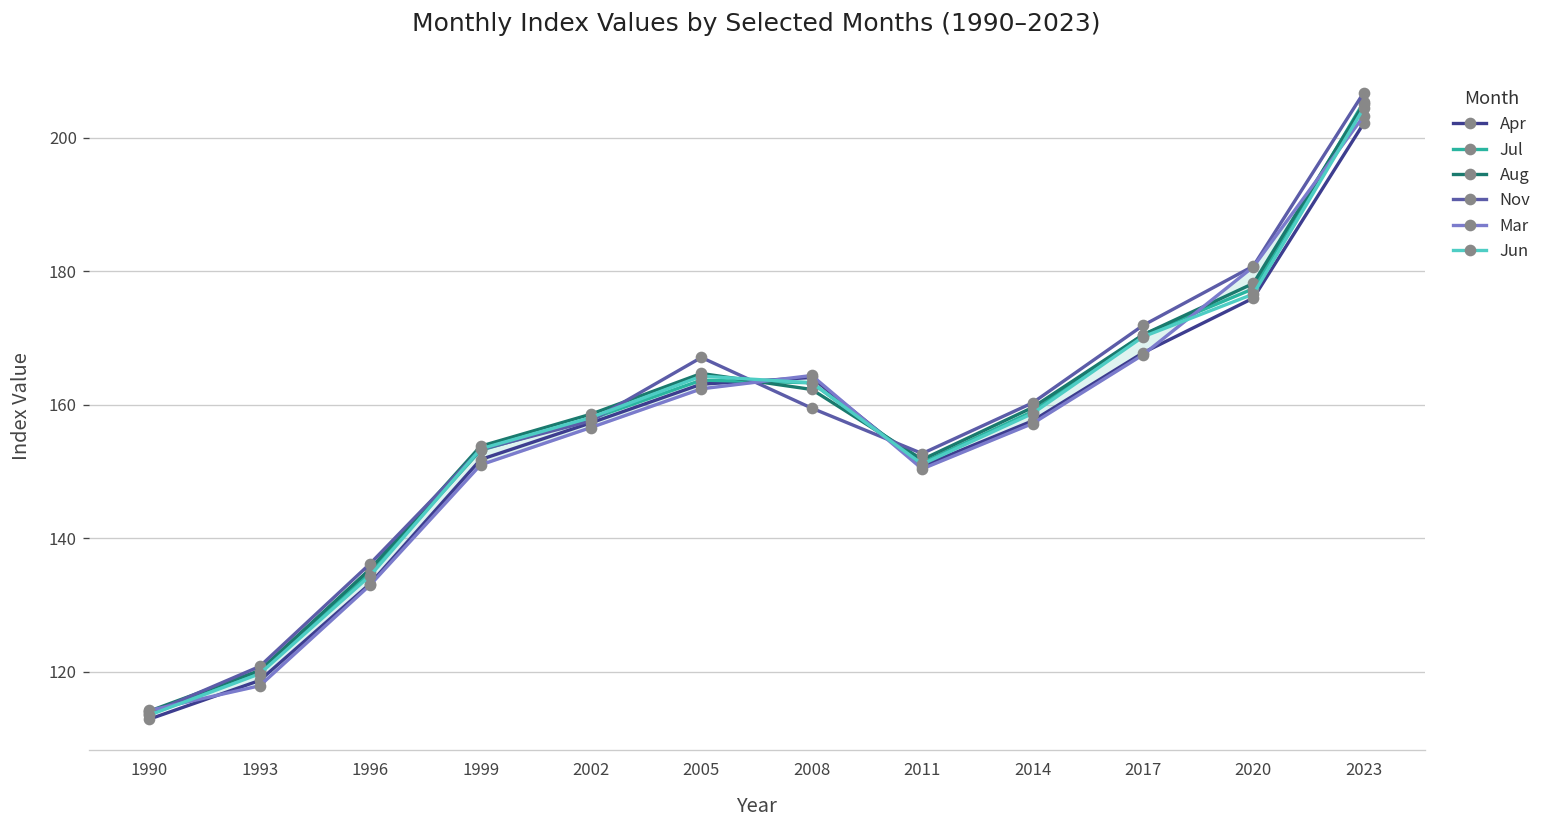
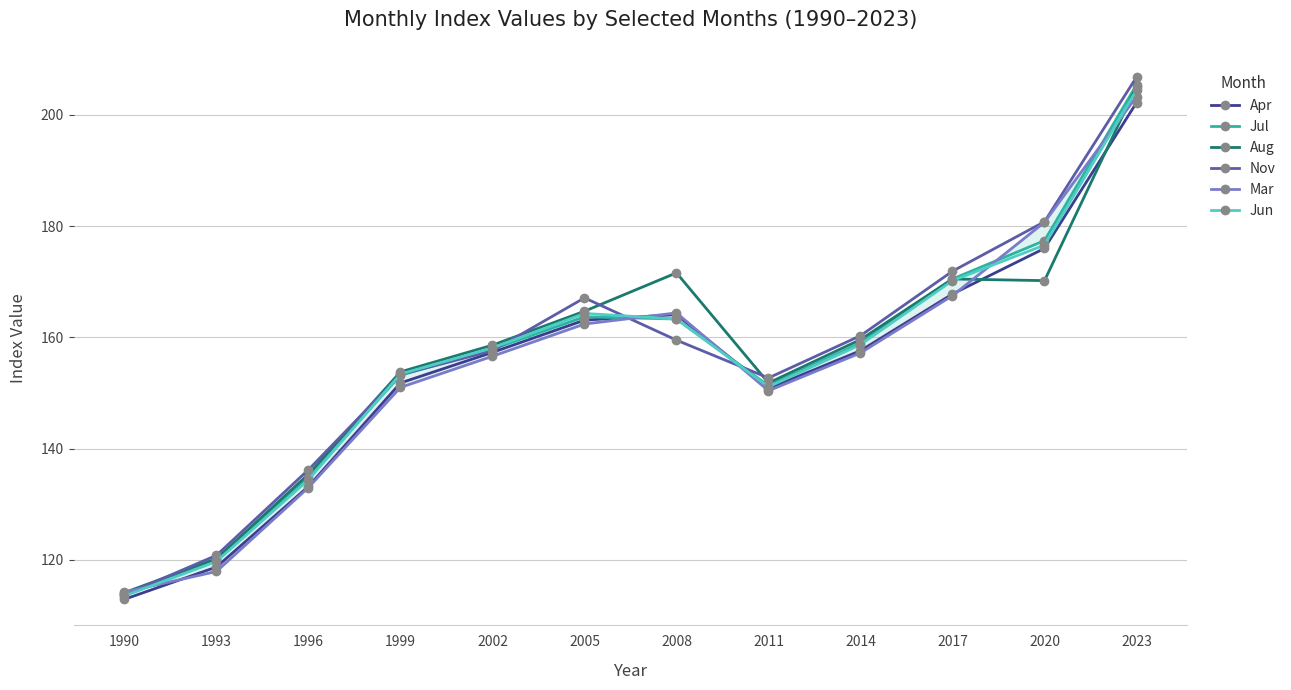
Aug, 2008: 162 -> 172
Aug, 2020: 178 -> 170
